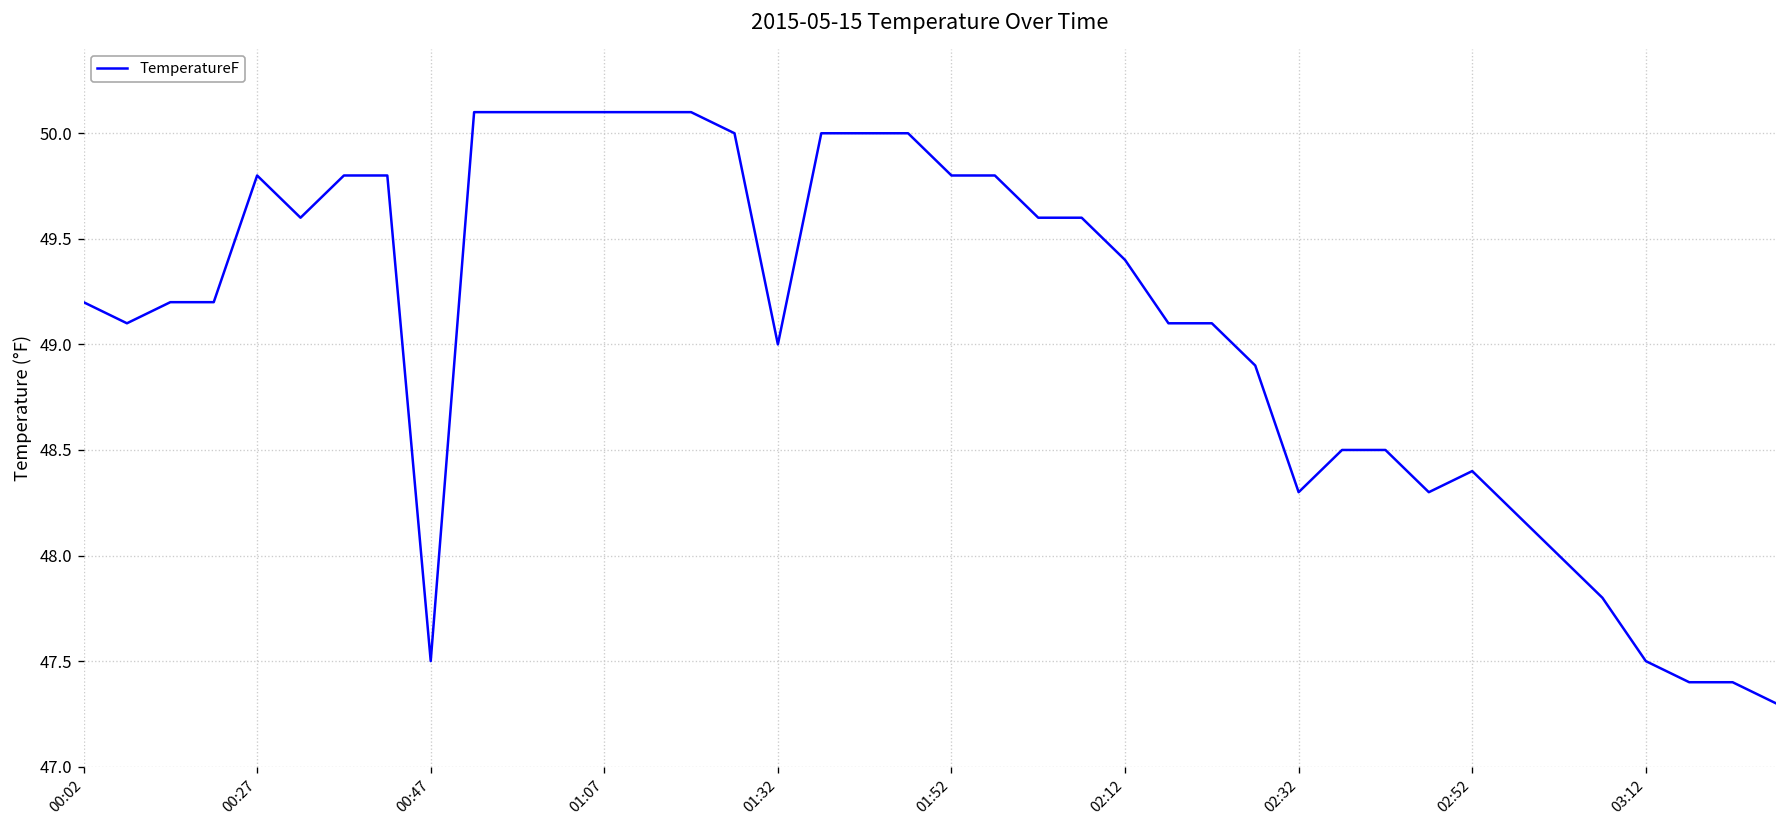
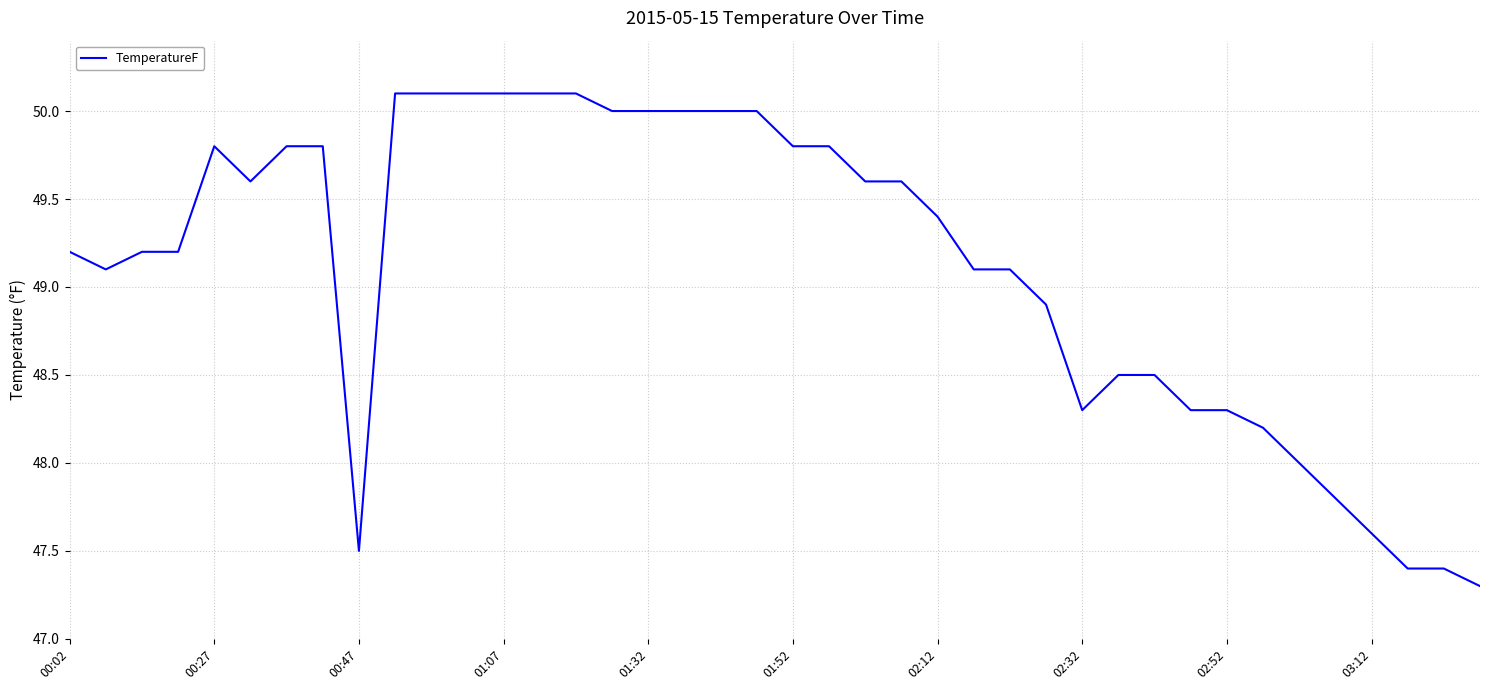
01:32: 49 -> 50
02:52: 48.4 -> 48.3
03:12: 47.5 -> 47.6
